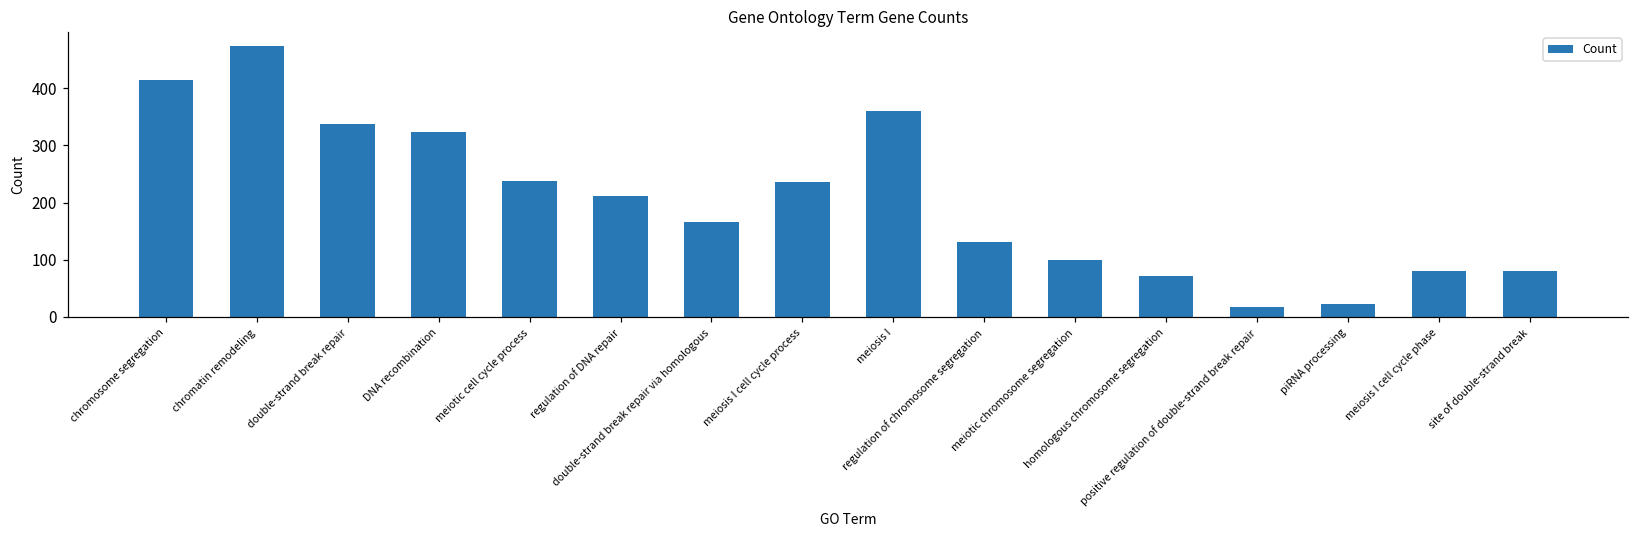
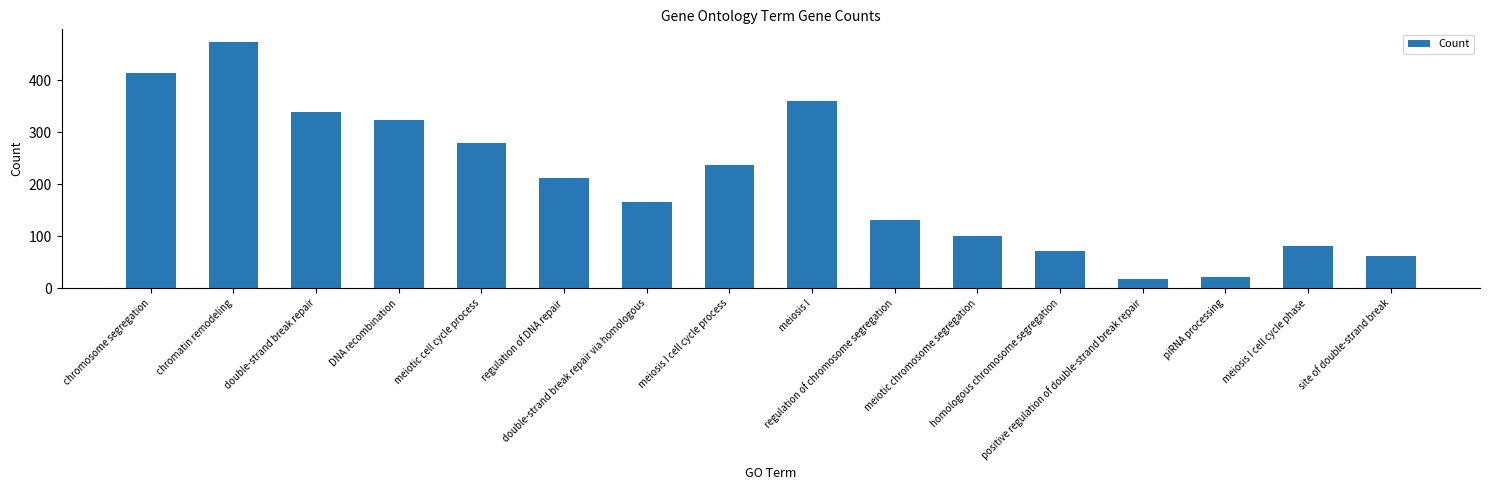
meiotic cell cycle process: 240 -> 280
site of double-strand break: 80 -> 60
